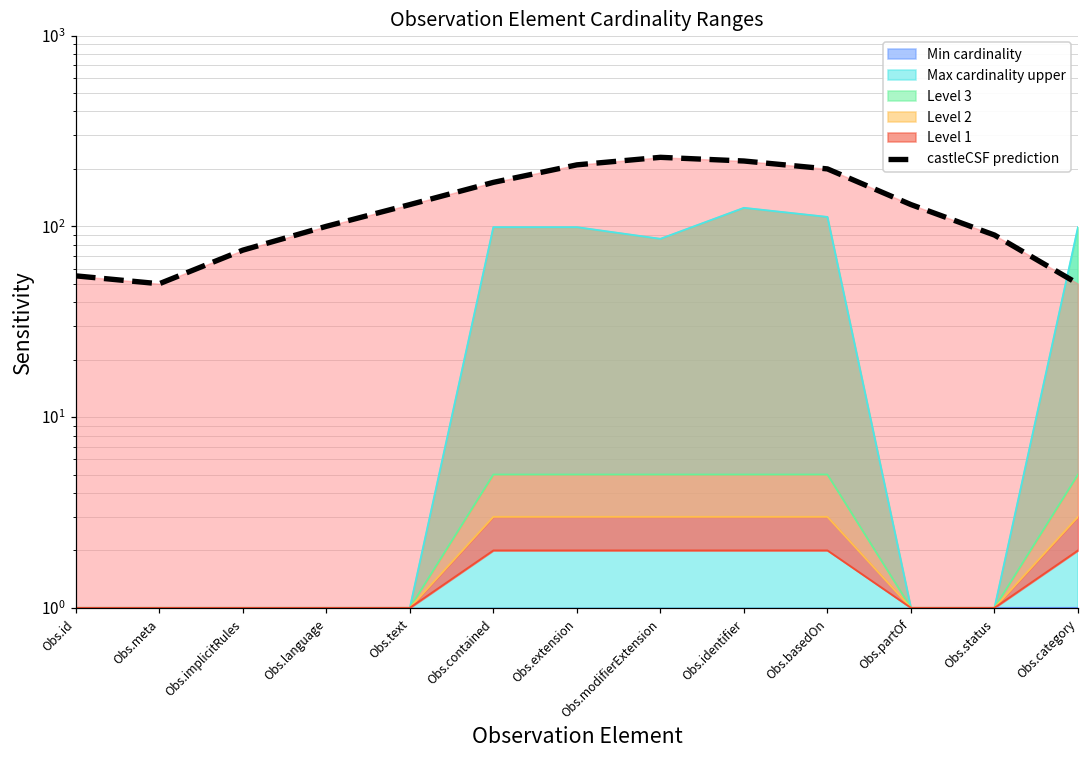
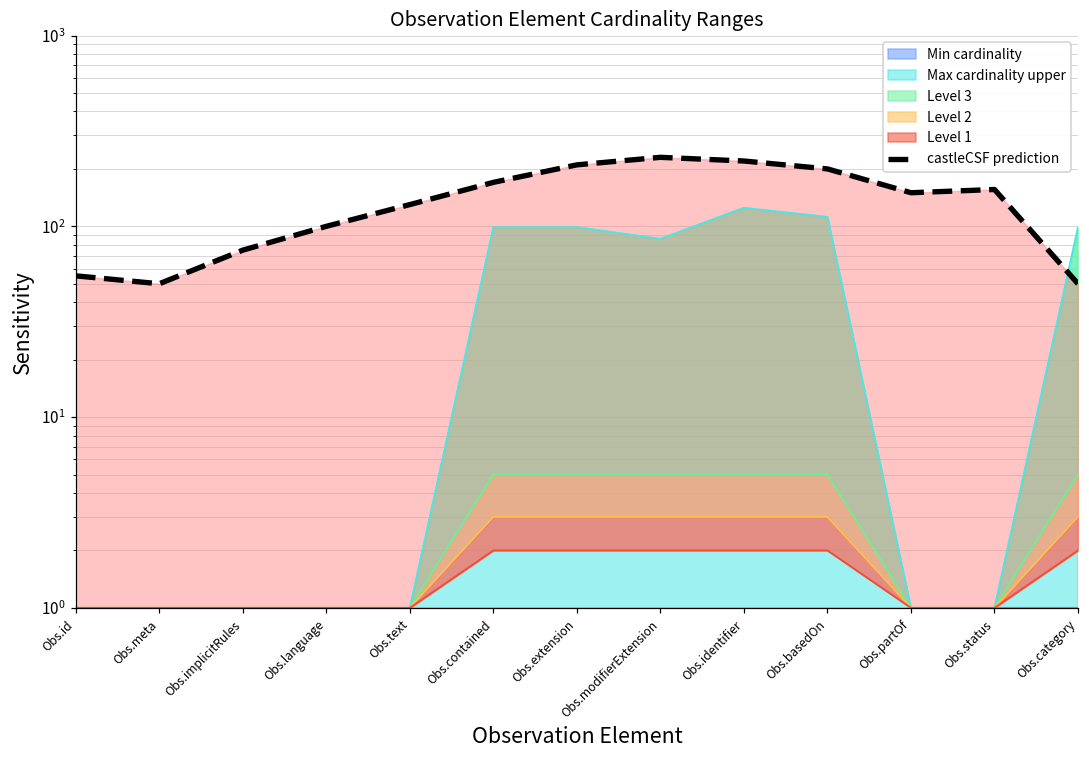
castleCSF prediction, Obs.partOf: 130 -> 150
castleCSF prediction, Obs.status: 90 -> 160
